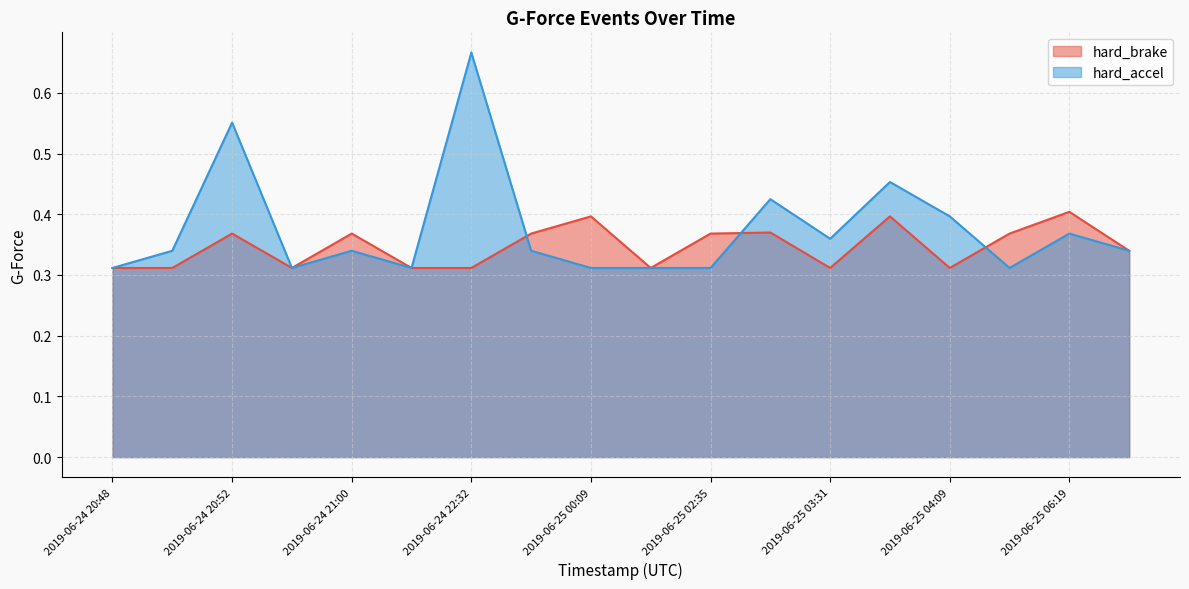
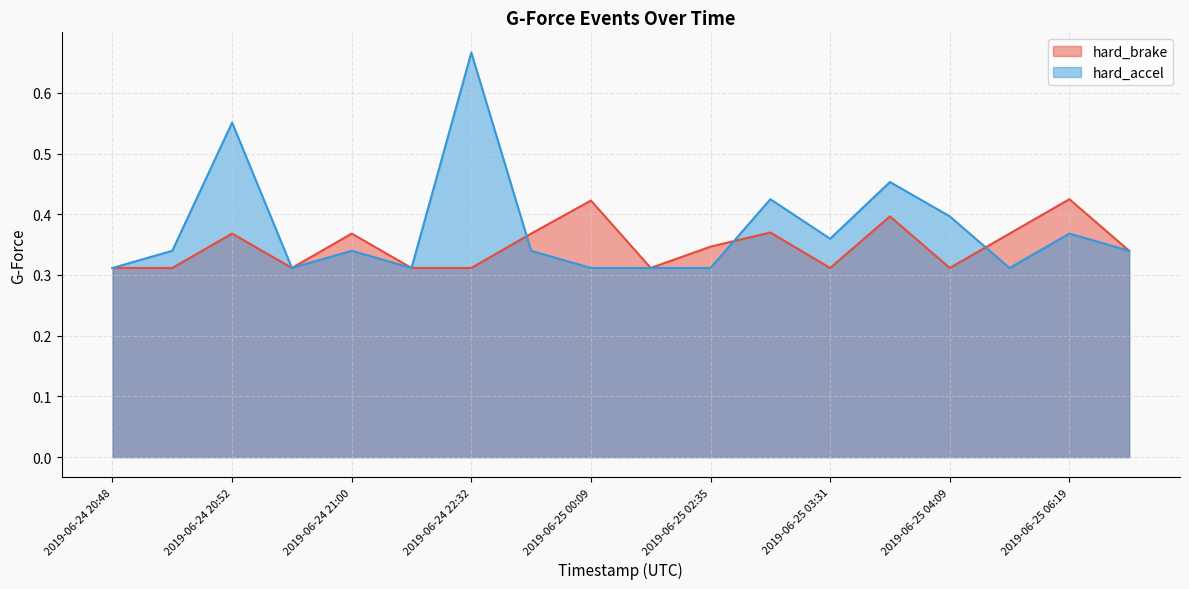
hard_brake, 2019-06-25 00:09: 0.40 -> 0.42
hard_brake, 2019-06-25 02:35: 0.37 -> 0.35
hard_brake, 2019-06-25 06:19: 0.40 -> 0.42
